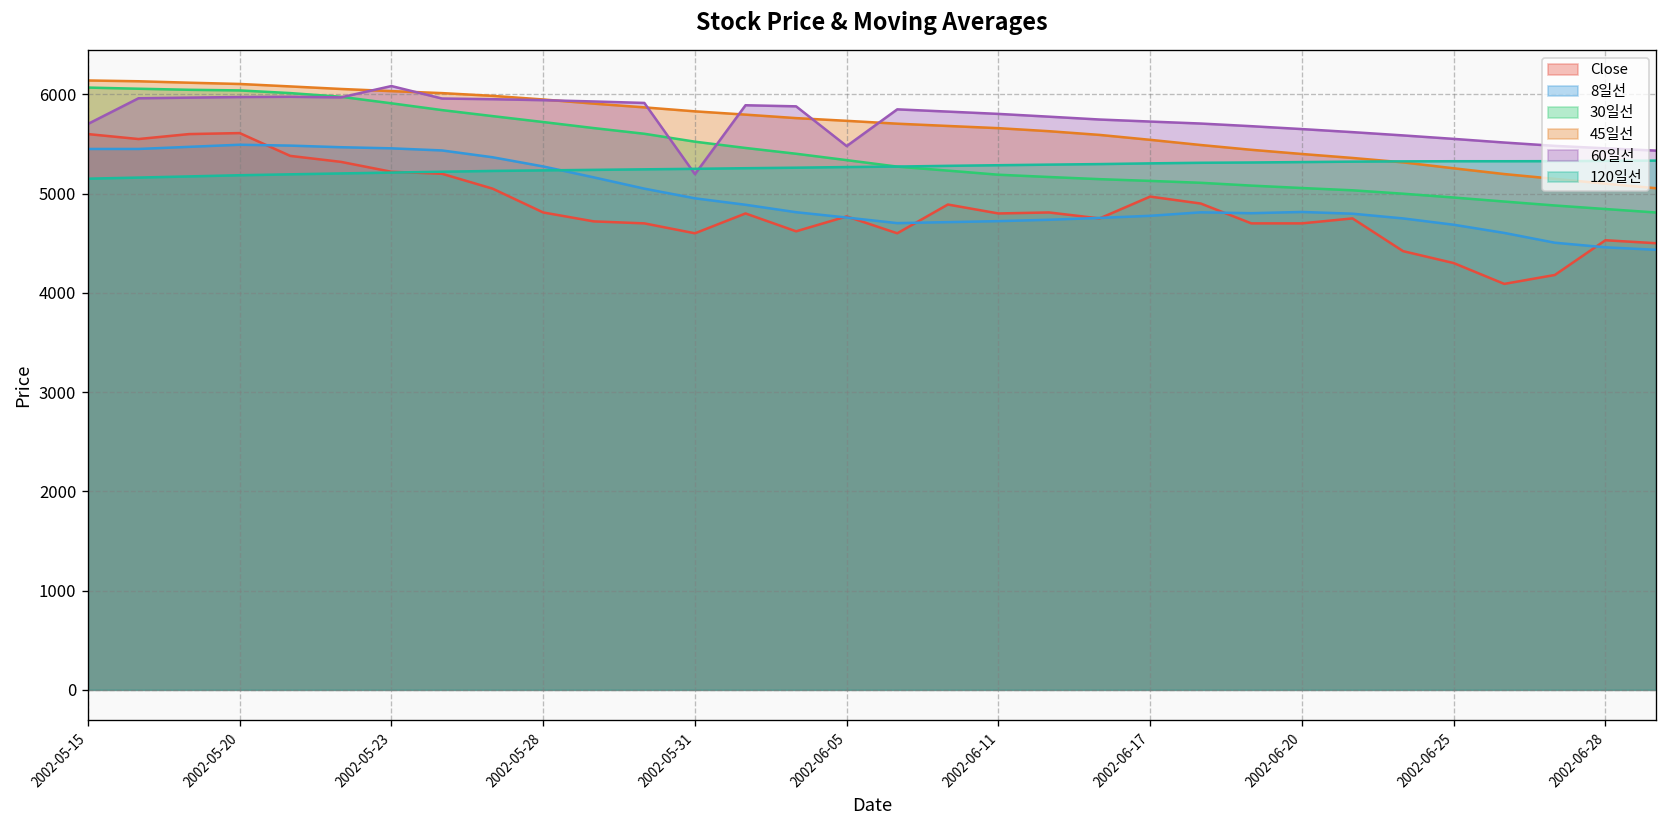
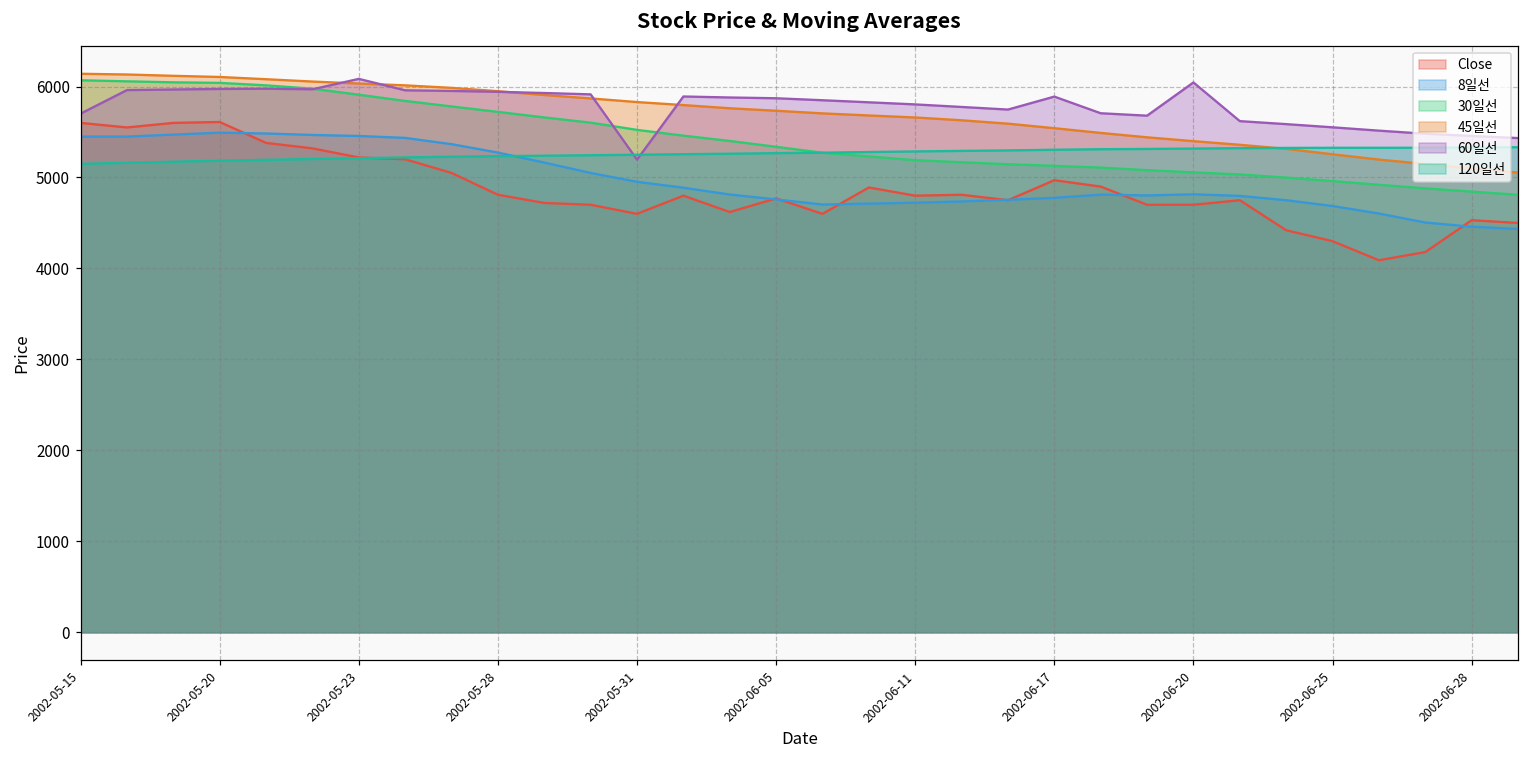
60일선, 2002-06-05: 5500 -> 5900
60일선, 2002-06-17: 5700 -> 5900
60일선, 2002-06-20: 5700 -> 6000
